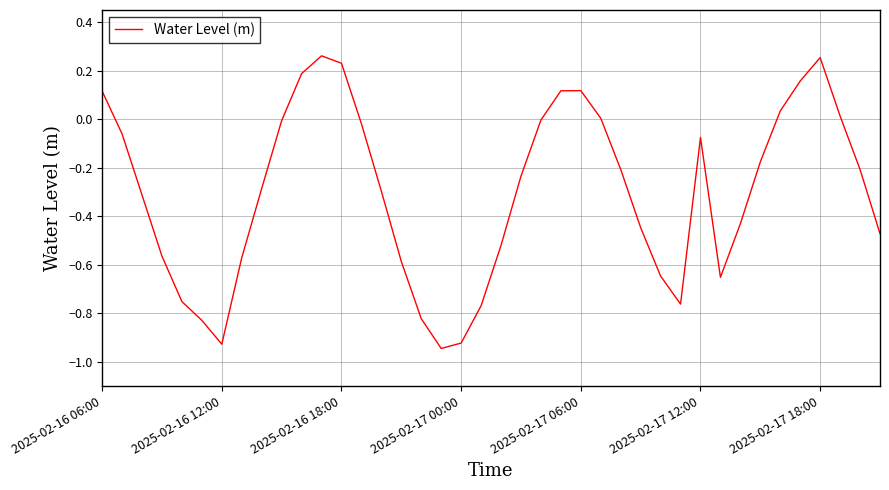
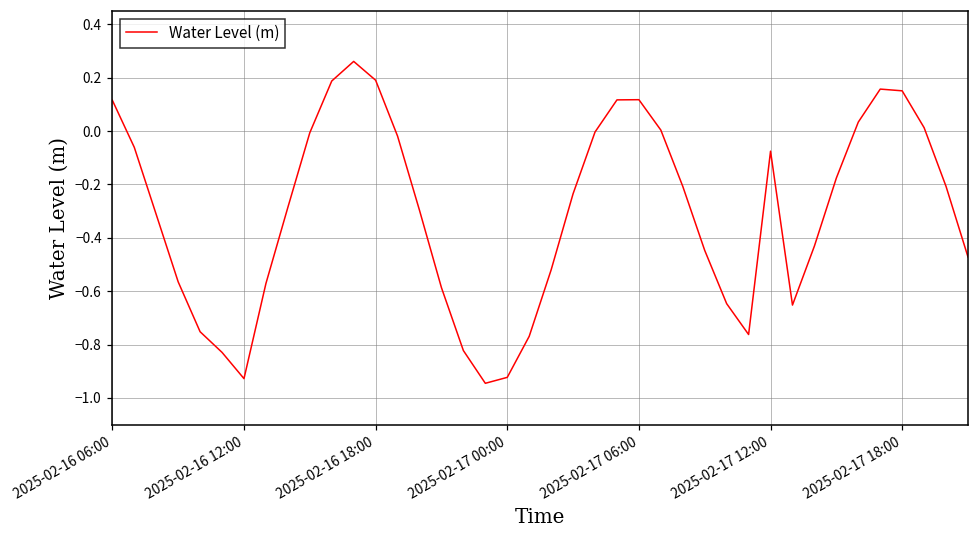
2025-02-16 18:00: 0.23 -> 0.19
2025-02-17 18:00: 0.25 -> 0.15
